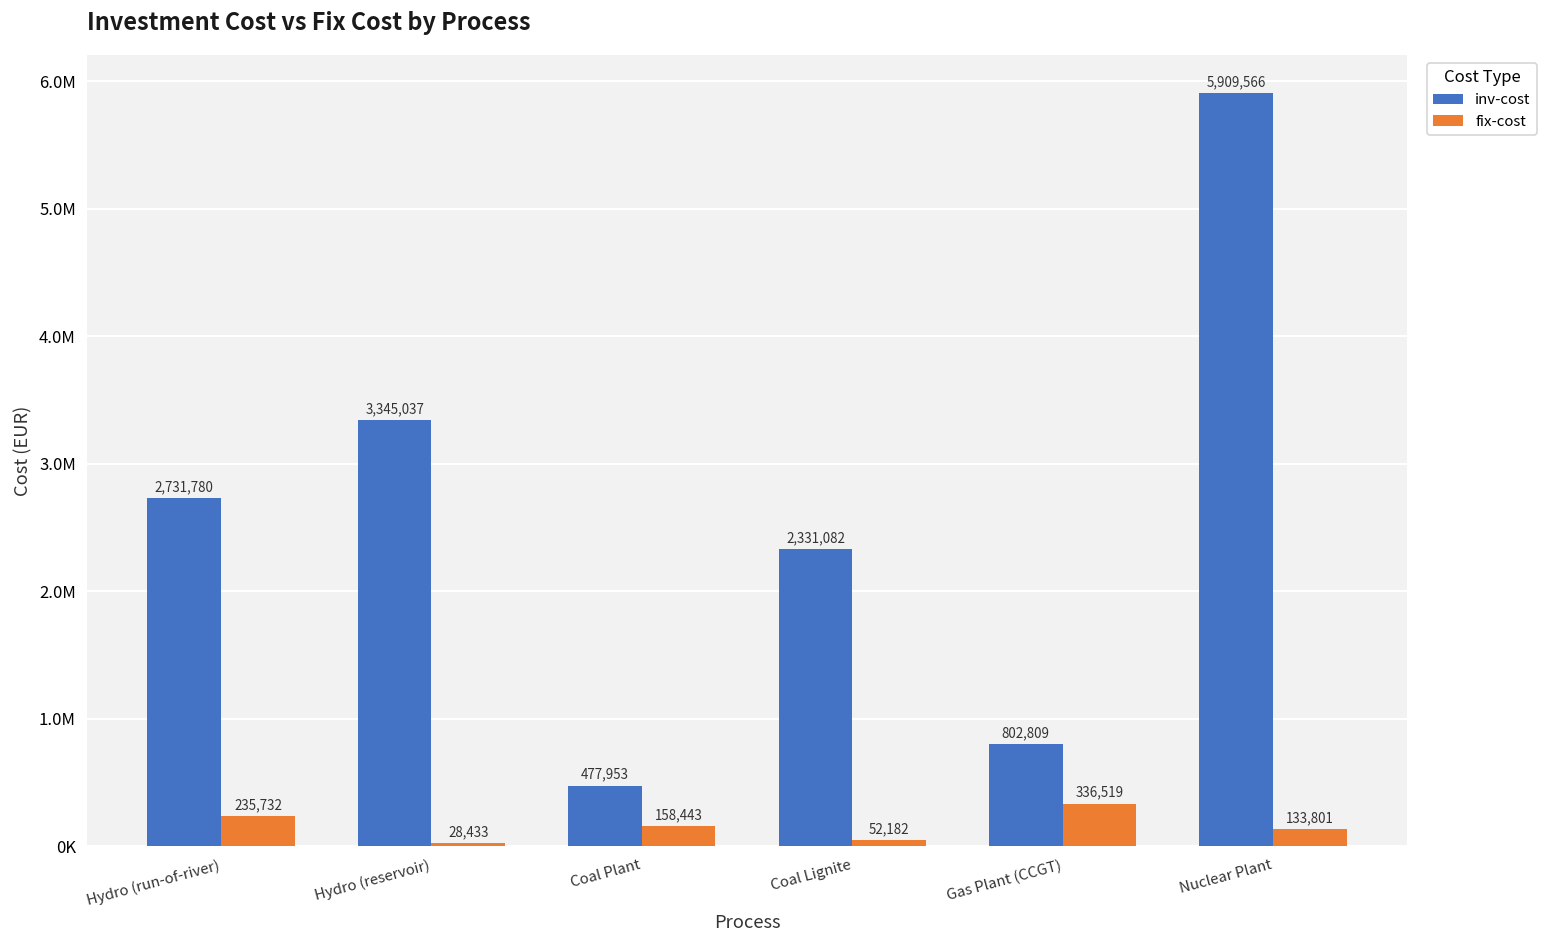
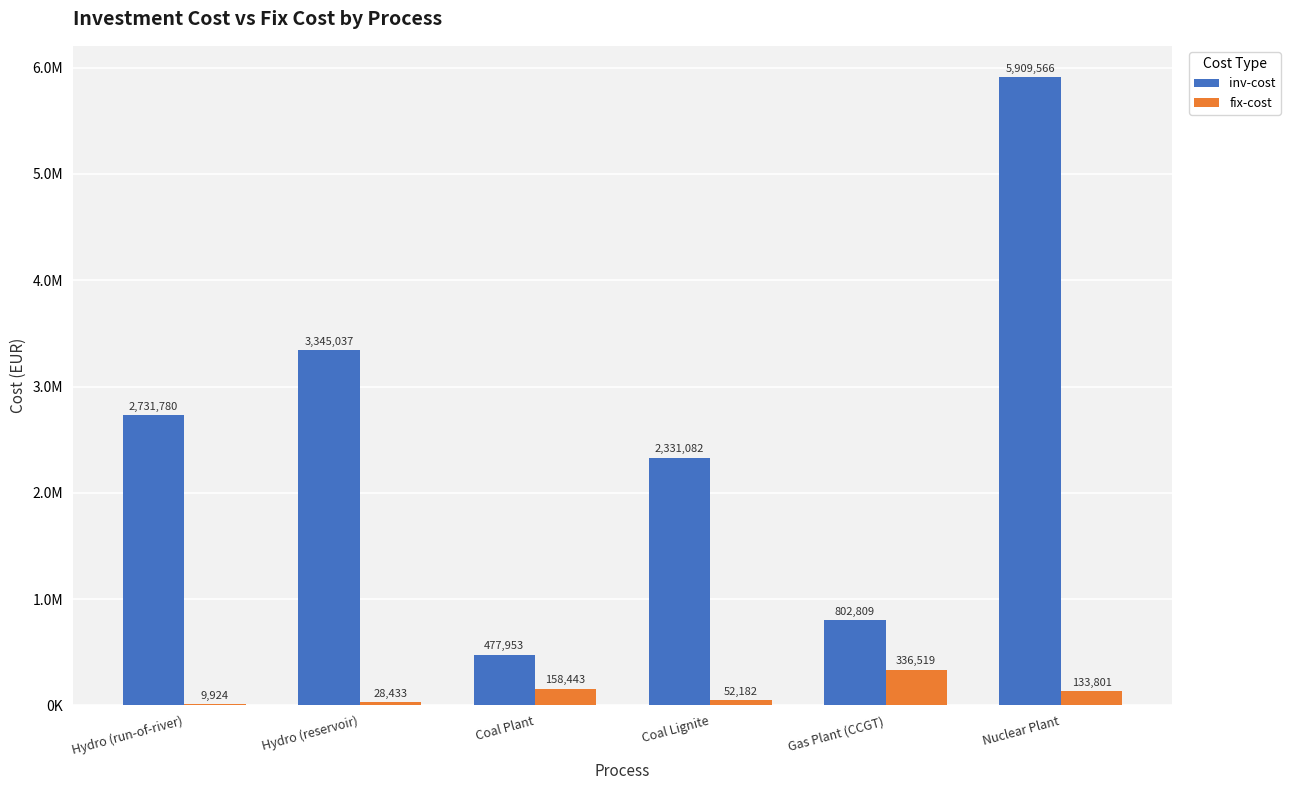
fix-cost, Hydro (run-of-river): 235,732 -> 9,924
